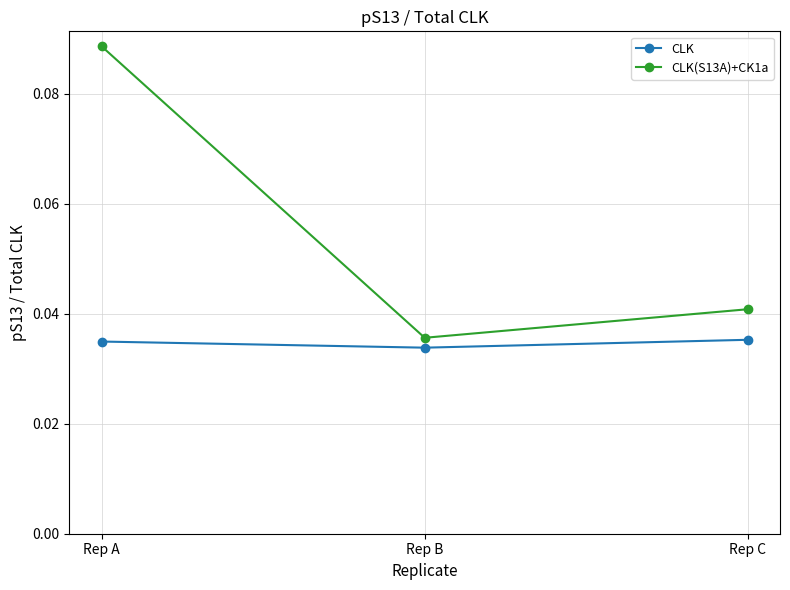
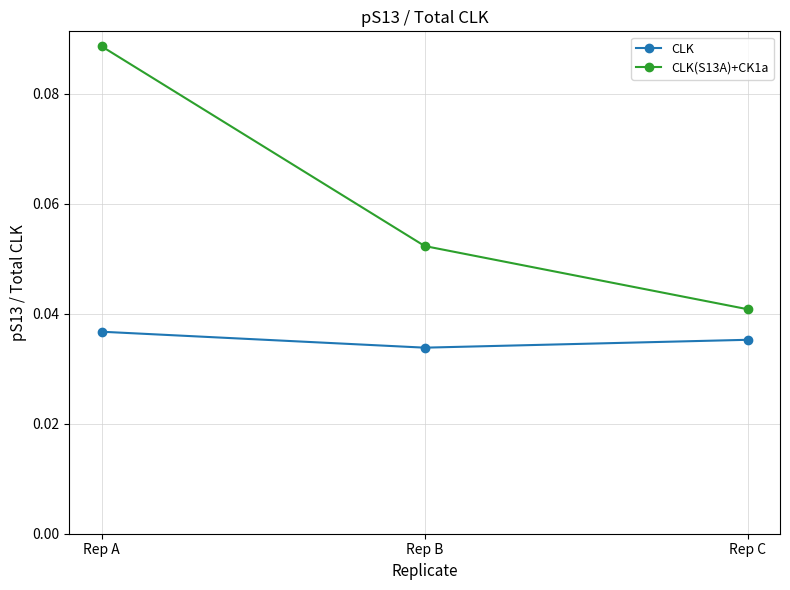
CLK, Rep A: 0.035 -> 0.037
CLK(S13A)+CK1a, Rep B: 0.036 -> 0.052
